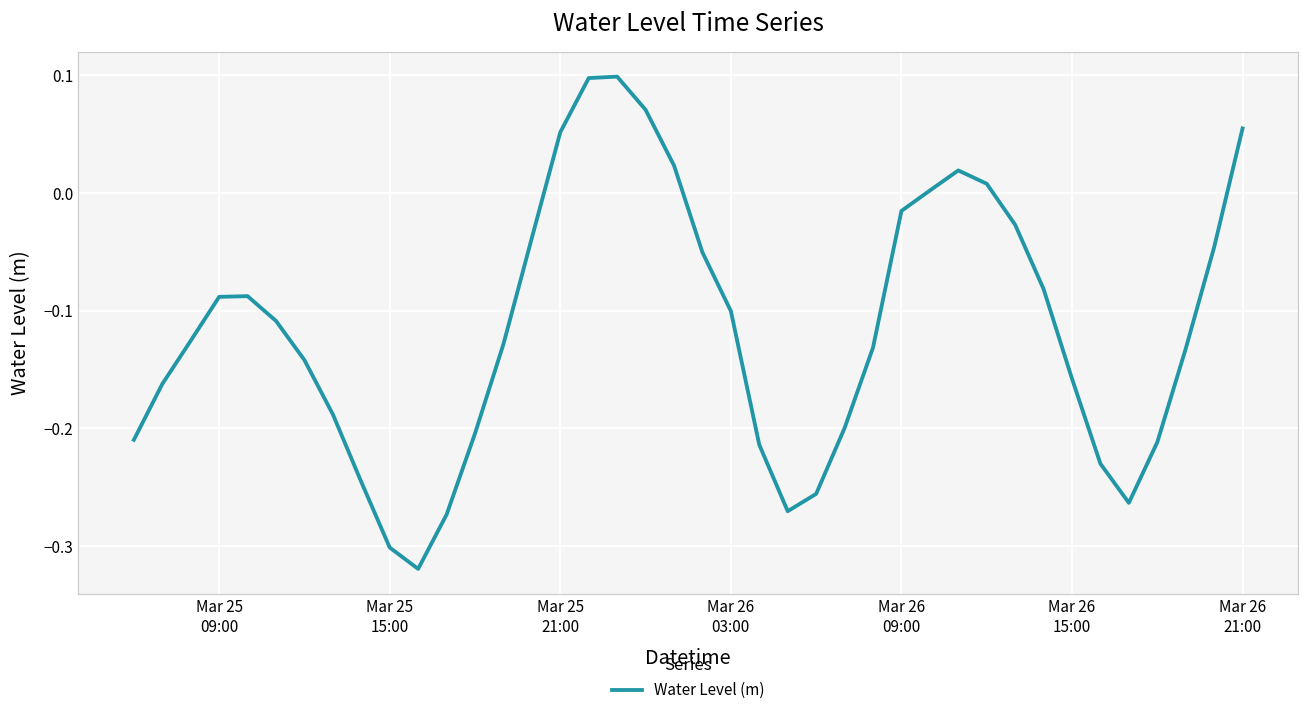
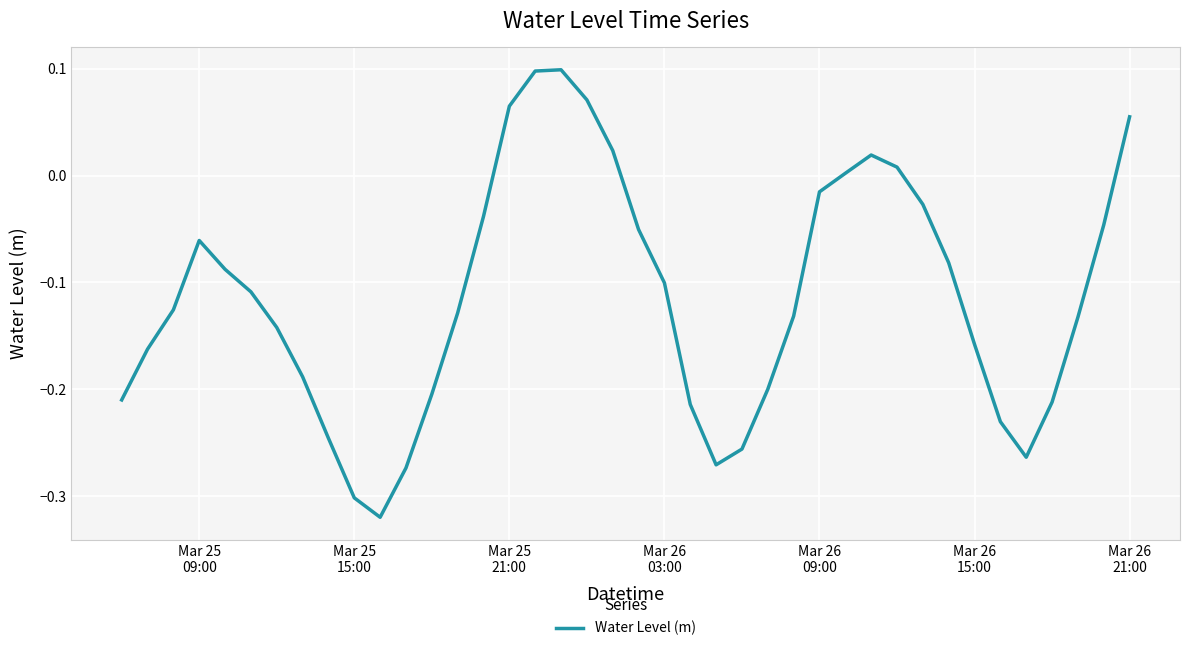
Mar 25 09:00: -0.088 -> -0.061
Mar 25 21:00: 0.052 -> 0.065
